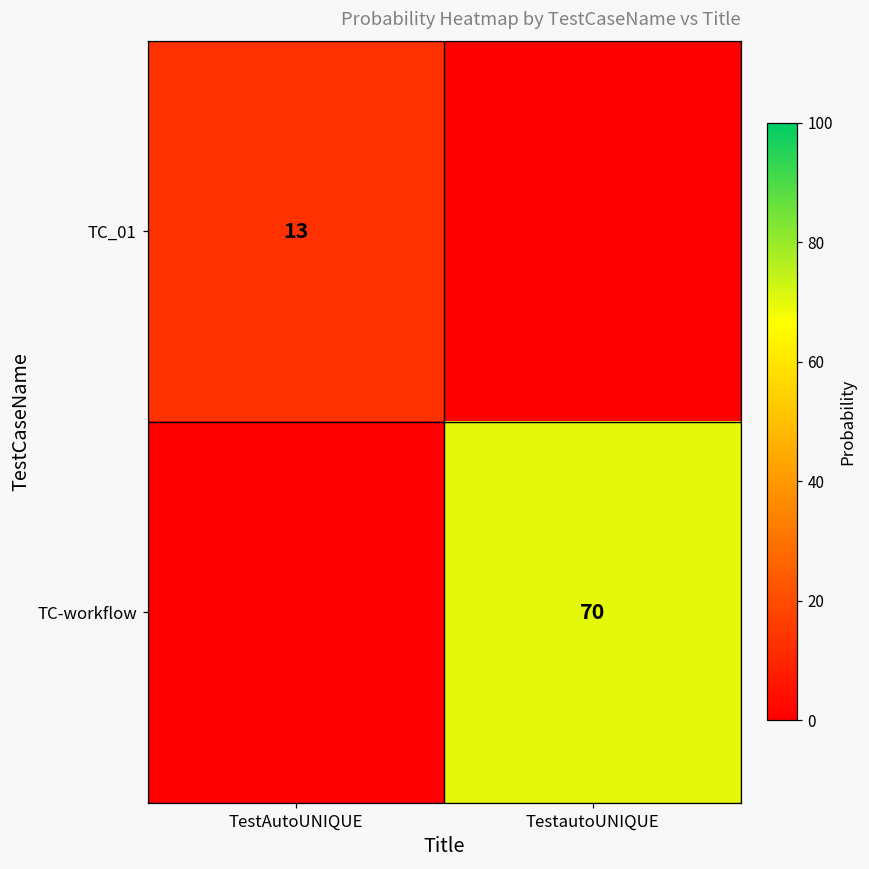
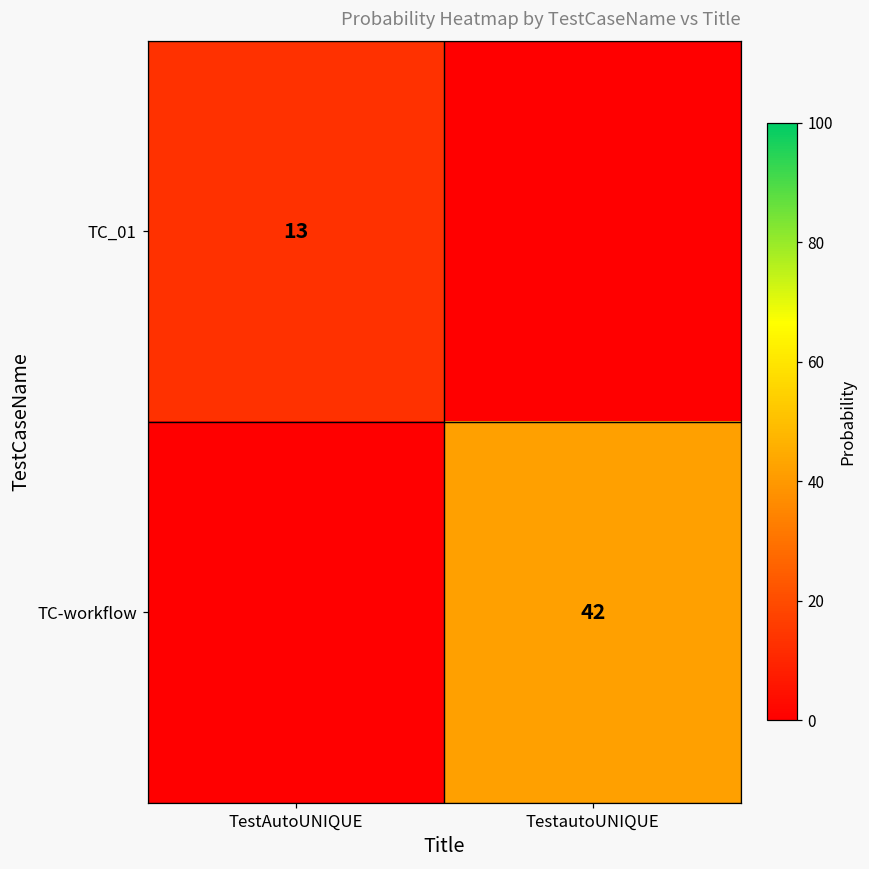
TC-workflow, TestautoUNIQUE: 70 -> 42
